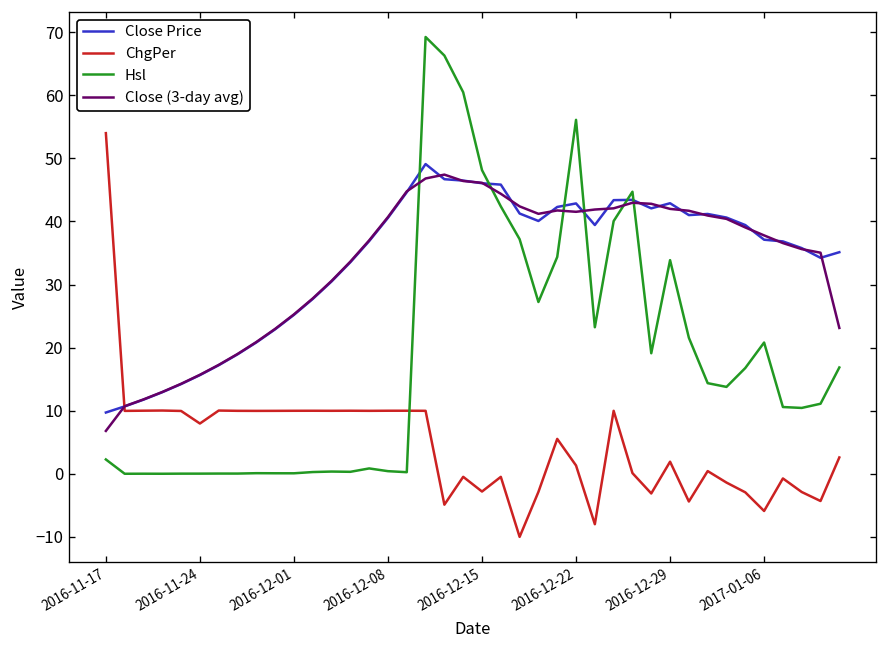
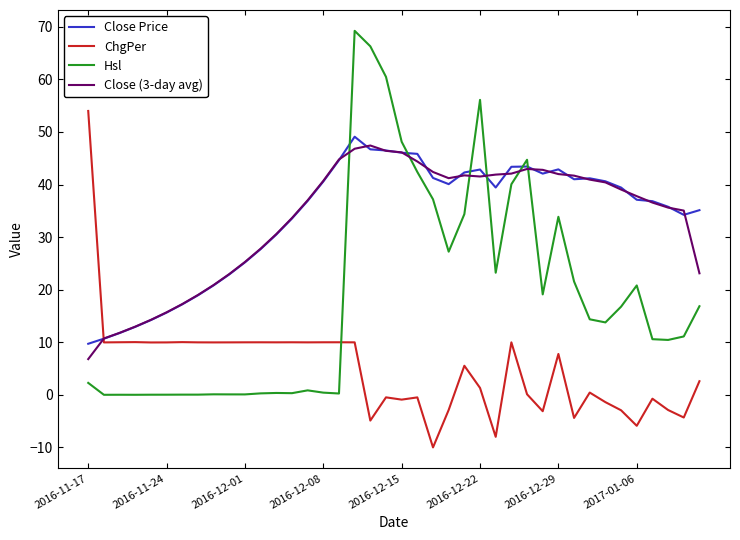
ChgPer, 2016-11-24: 8 -> 10
ChgPer, 2016-12-15: -3 -> -1
ChgPer, 2016-12-29: 2 -> 8
